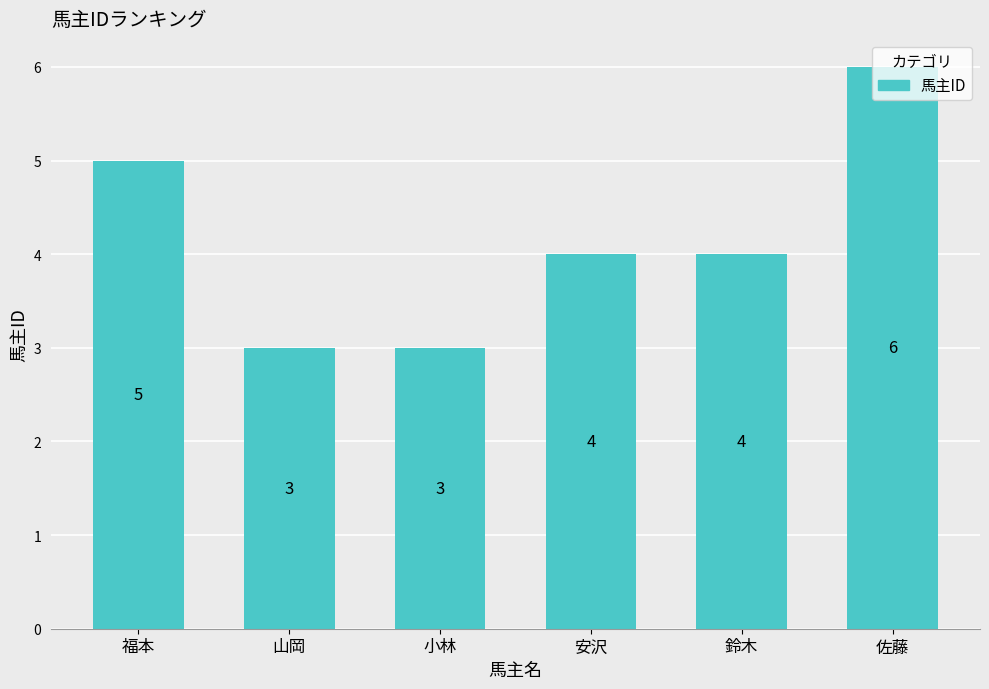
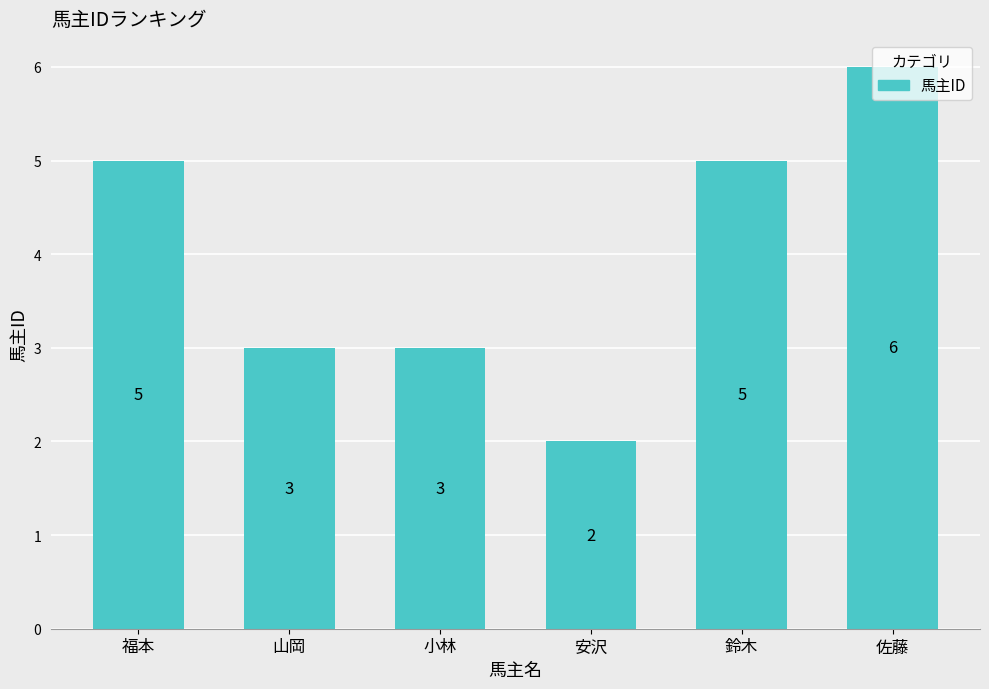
安沢: 4 -> 2
鈴木: 4 -> 5
